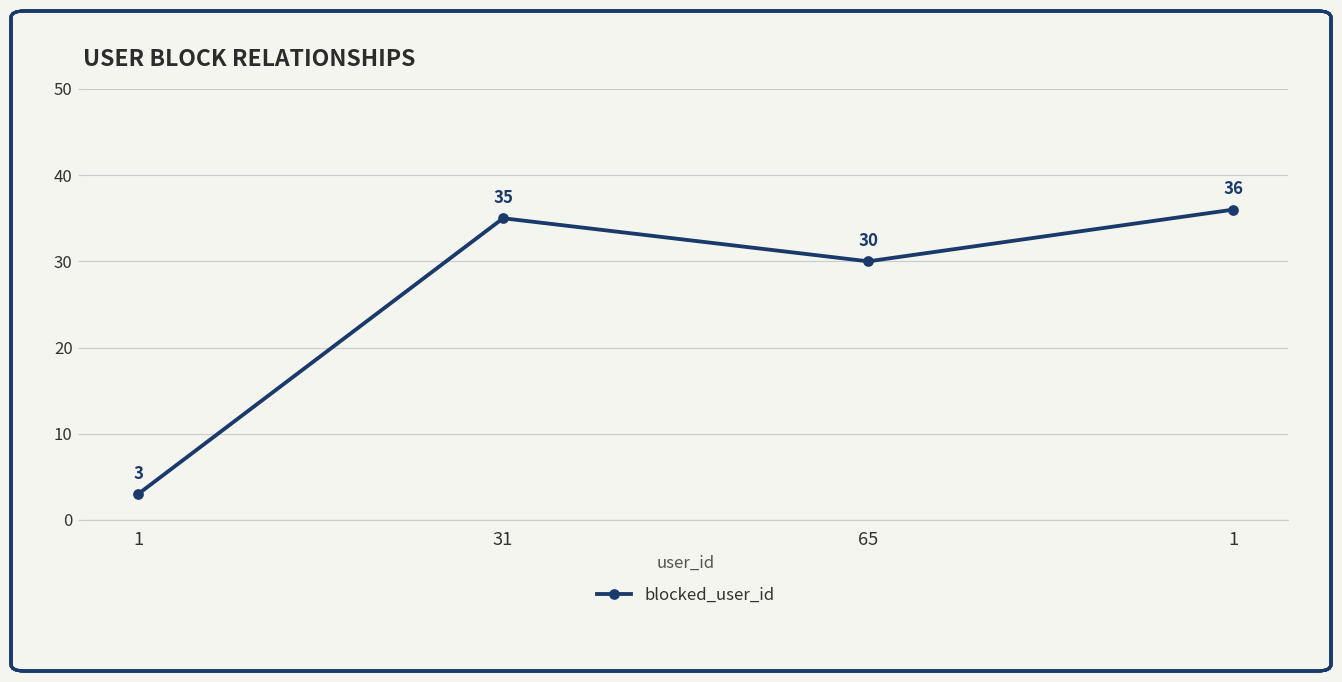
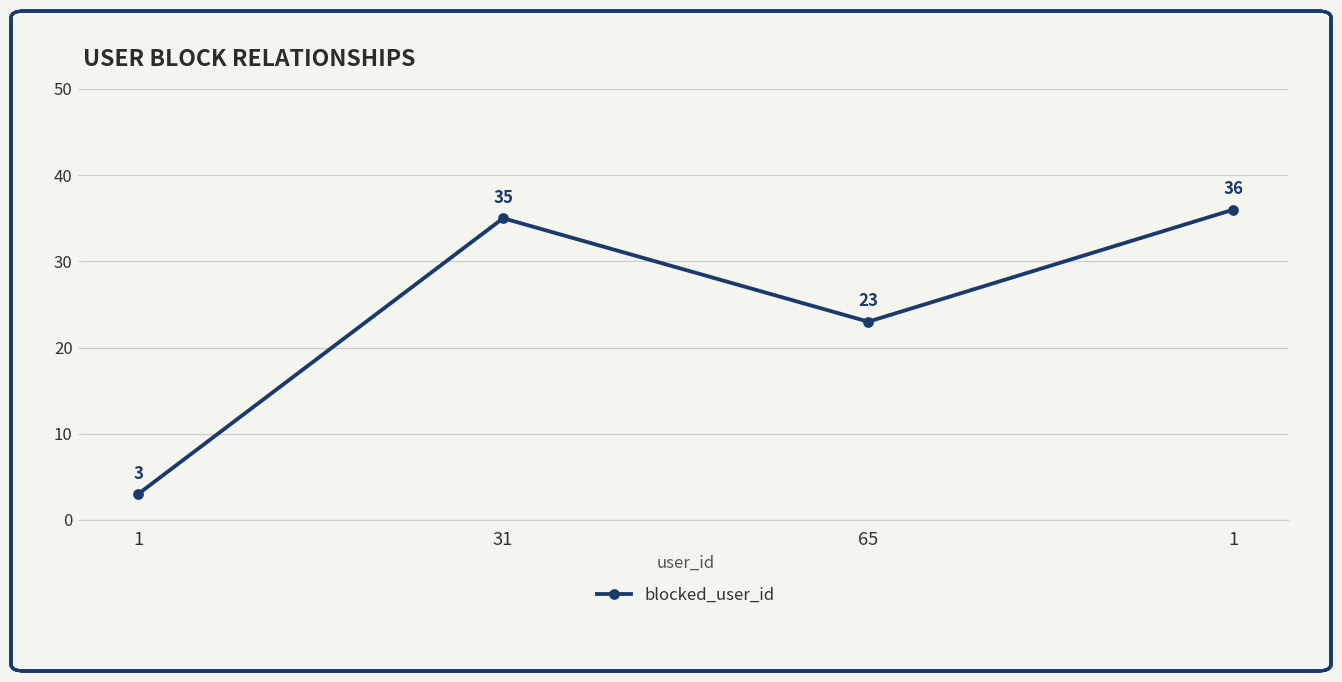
65: 30 -> 23
